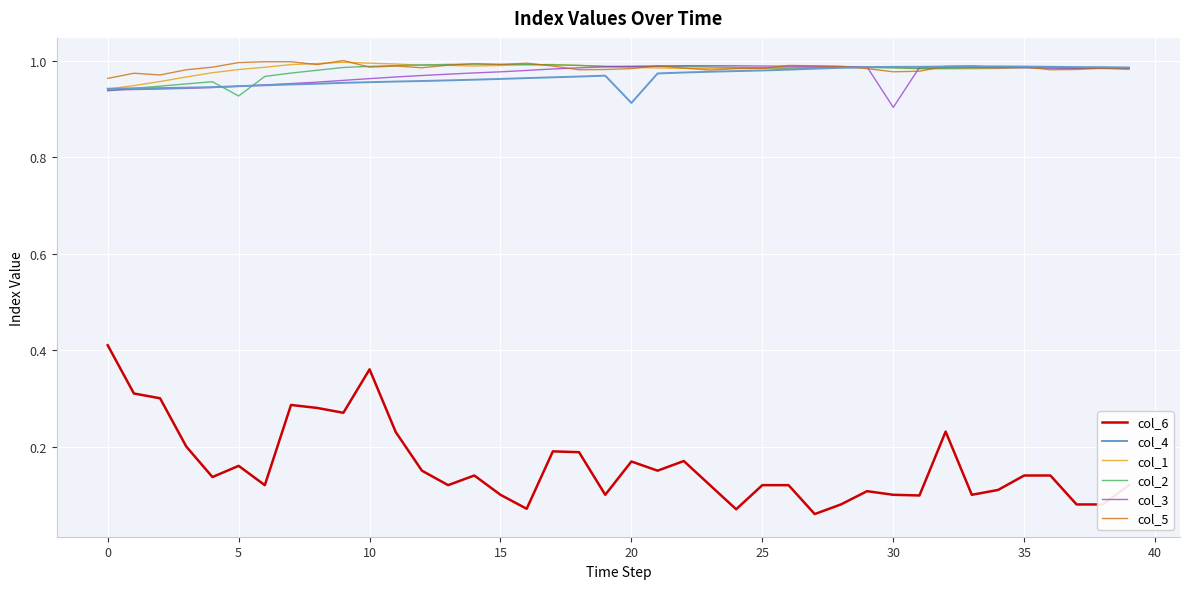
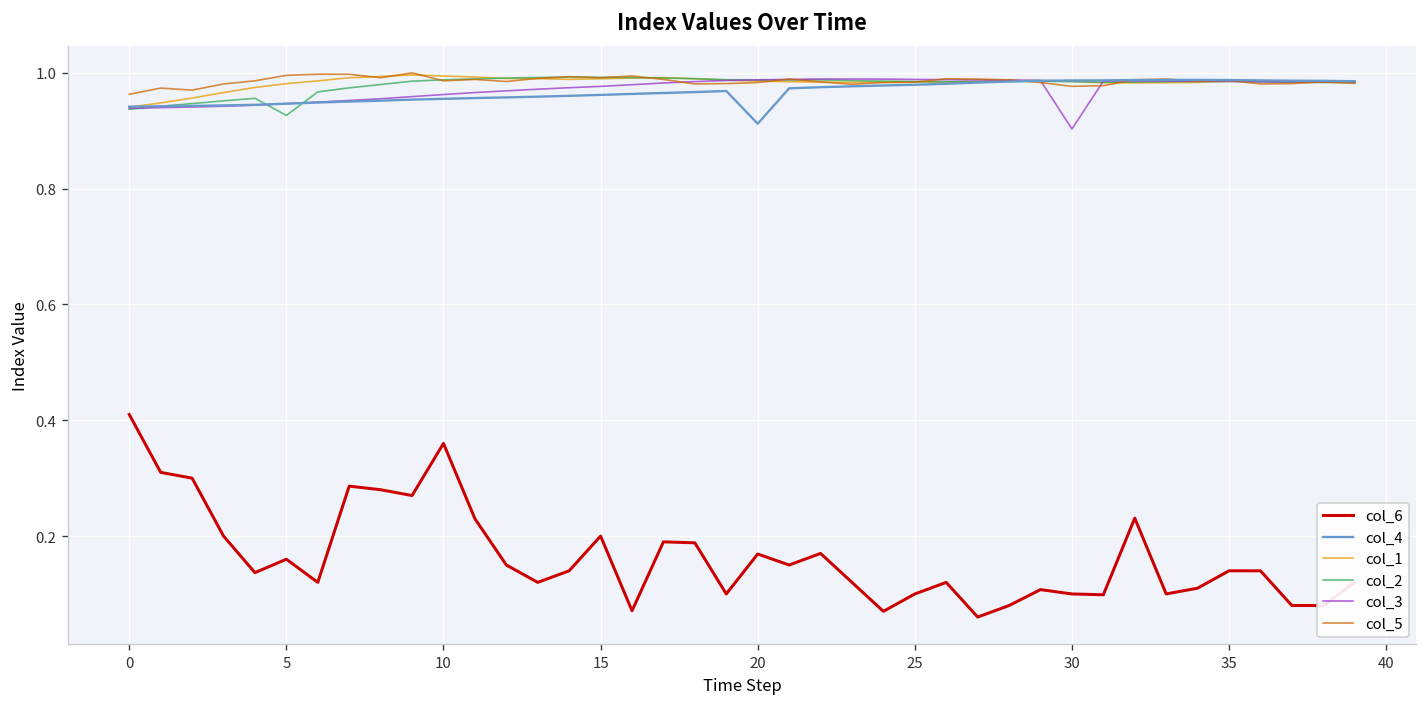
col_6, 15: 0.1 -> 0.2
col_6, 25: 0.12 -> 0.10
